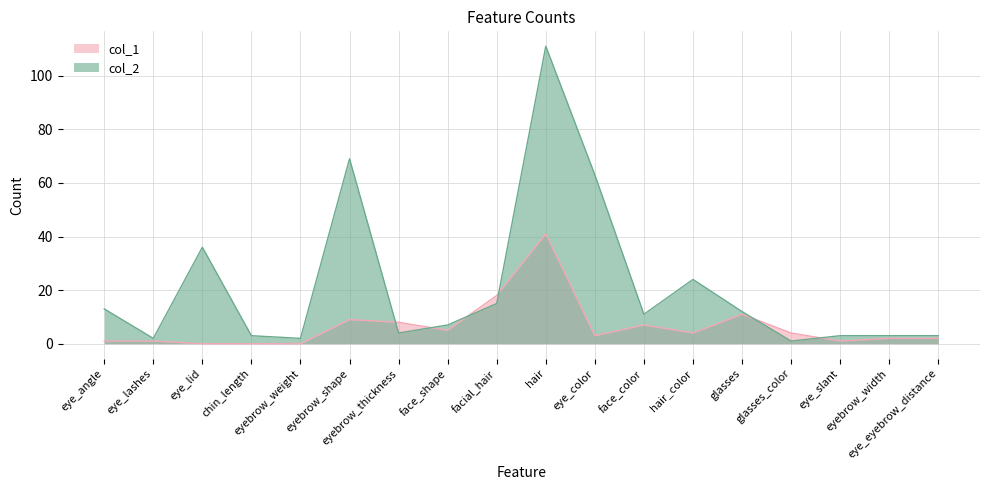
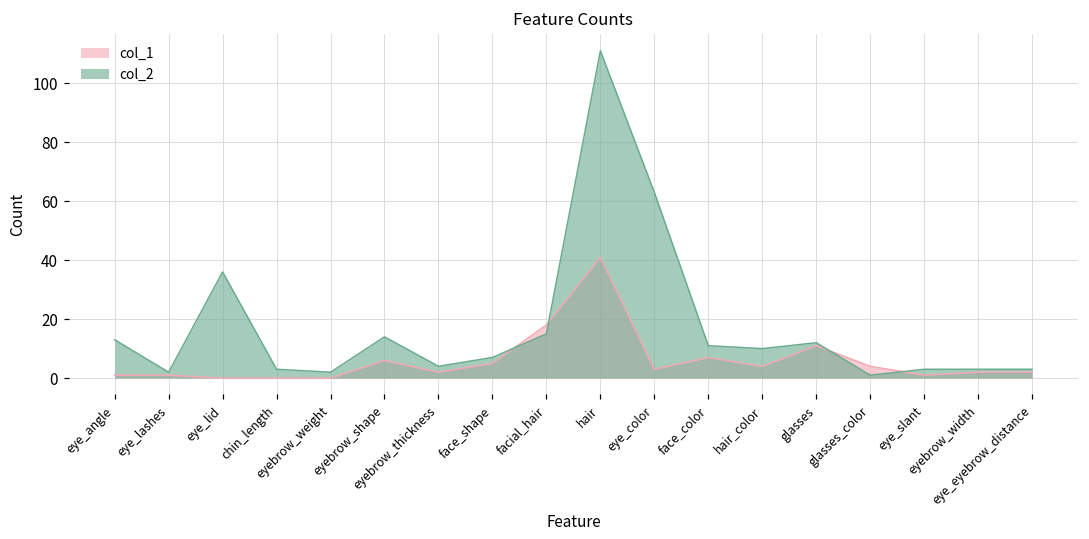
col_1, eyebrow_shape: 9 -> 6
col_2, eyebrow_shape: 69 -> 14
col_1, eyebrow_thickness: 8 -> 2
col_2, hair_color: 24 -> 10
